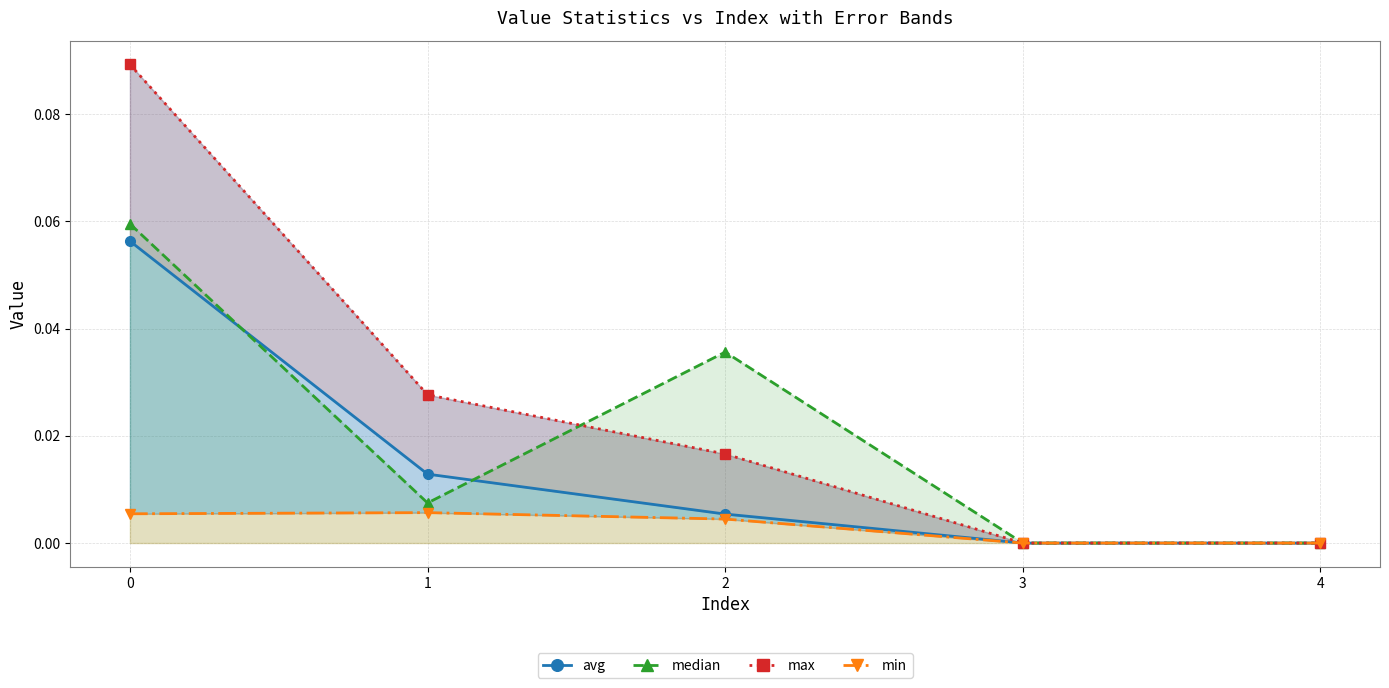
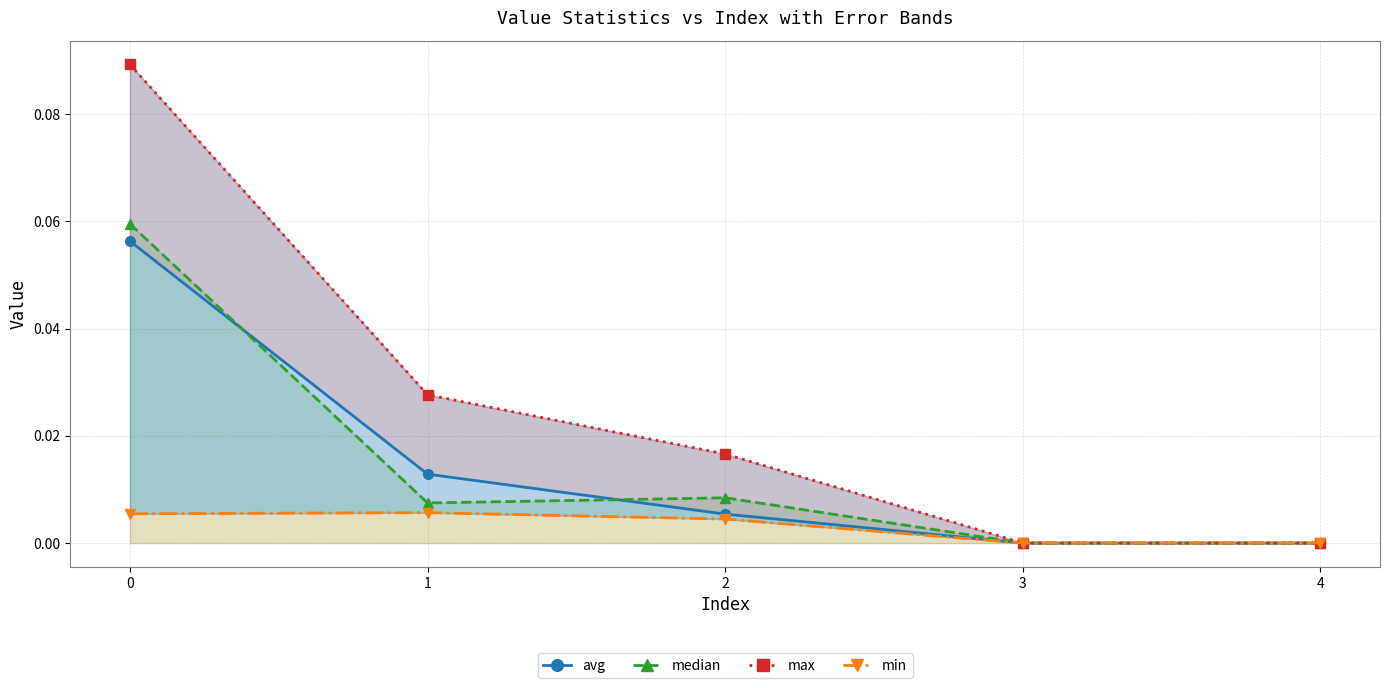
median, 2: 0.036 -> 0.008
